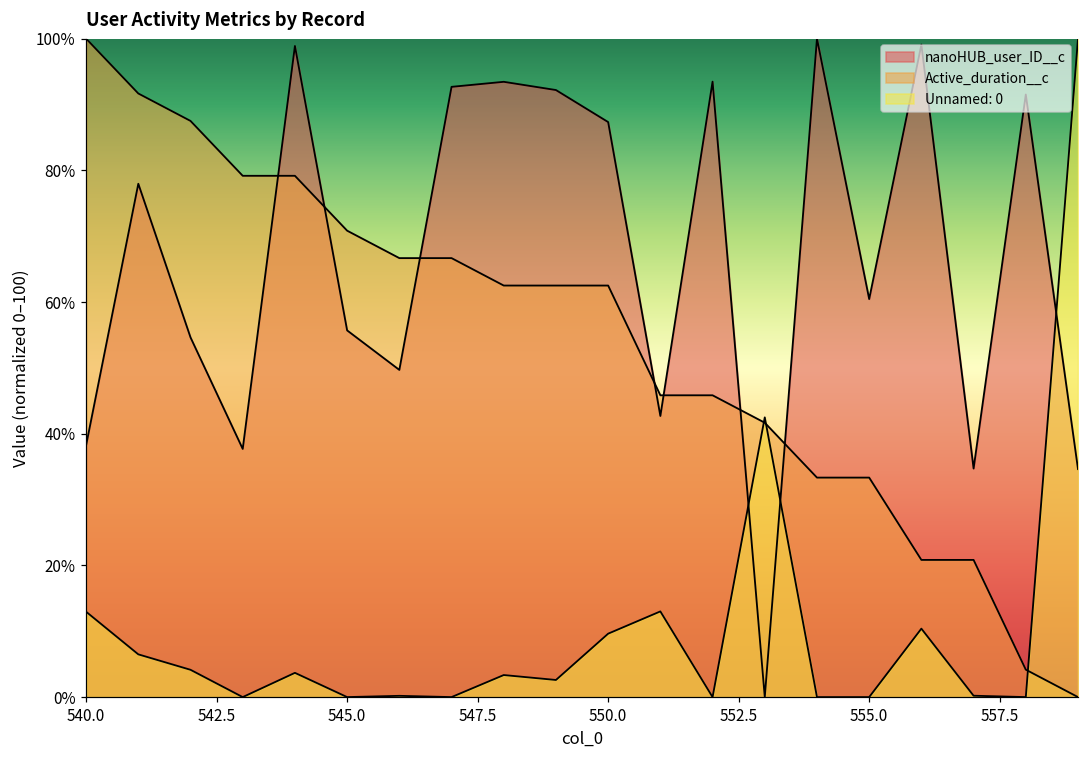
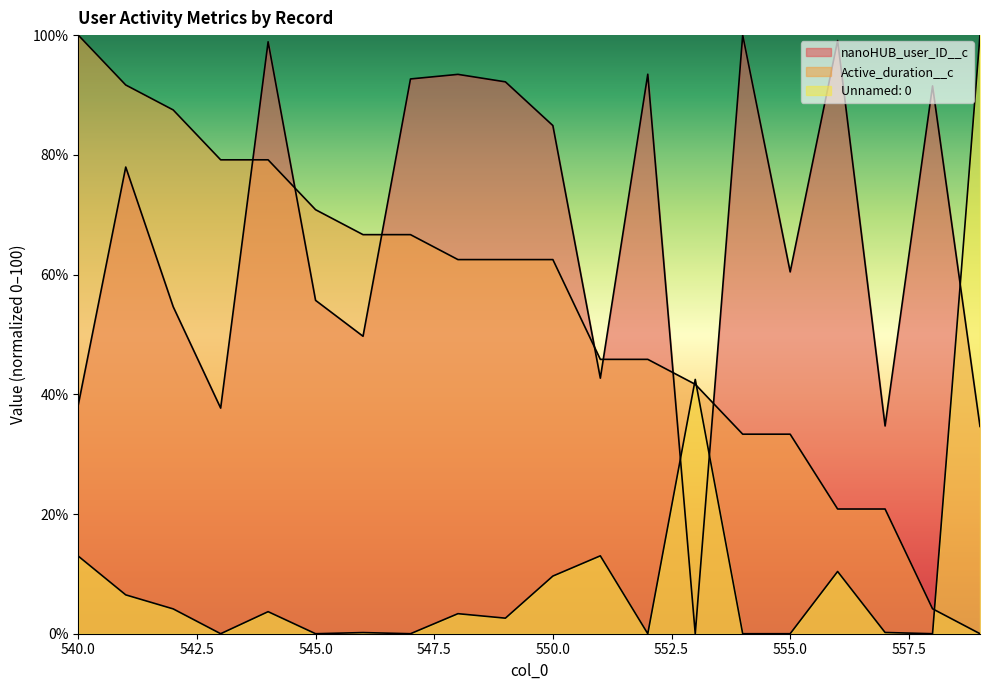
nanoHUB_user_ID__c, 550.0: 87% -> 85%
